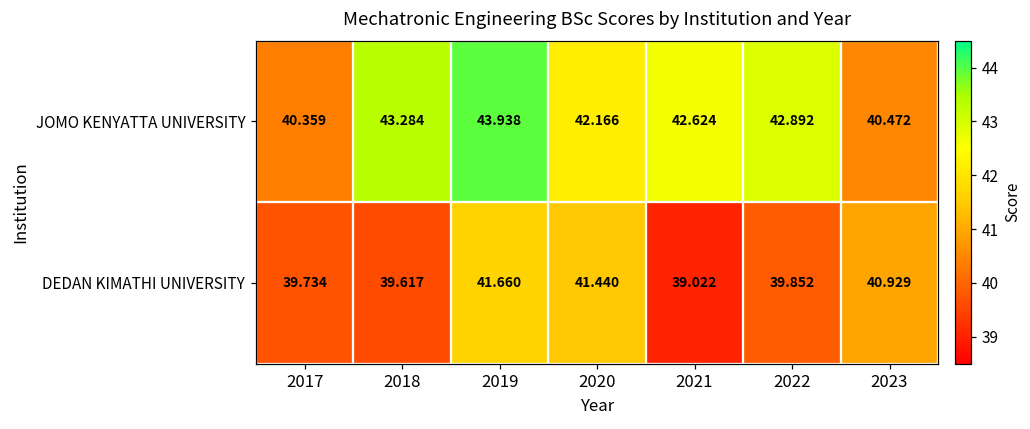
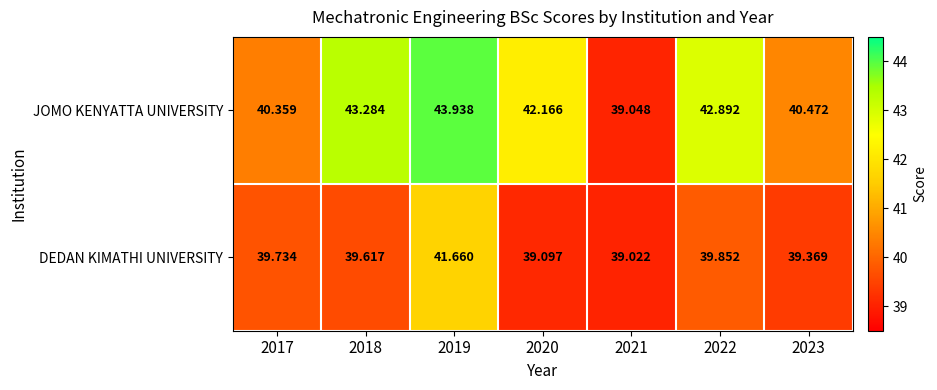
JOMO KENYATTA UNIVERSITY, 2021: 42.624 -> 39.048
DEDAN KIMATHI UNIVERSITY, 2020: 41.440 -> 39.097
DEDAN KIMATHI UNIVERSITY, 2023: 40.929 -> 39.369
